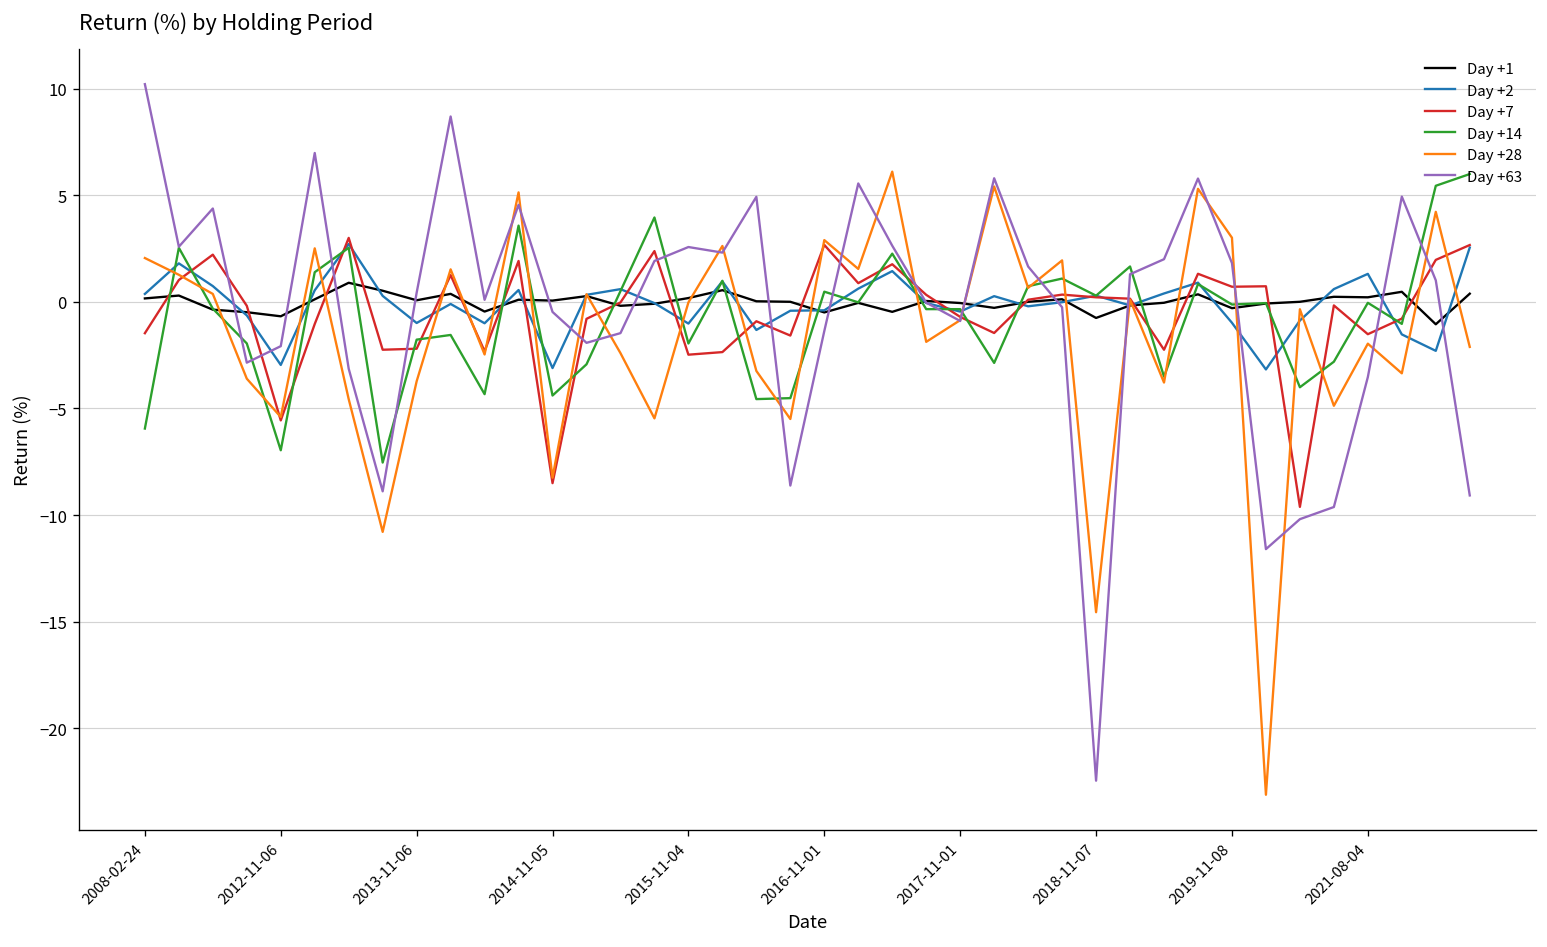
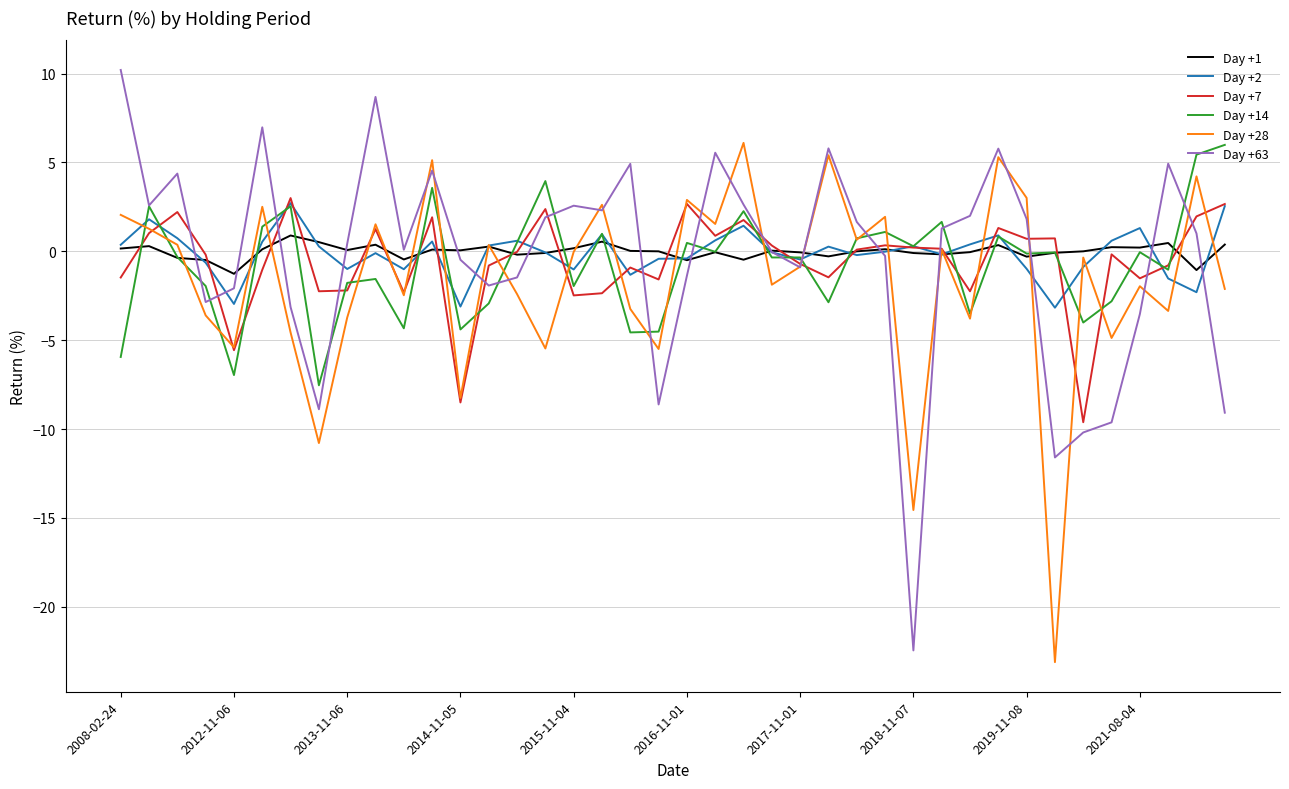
Day +1, 2012-11-06: -0.7 -> -1.3
Day +1, 2018-11-07: -0.8 -> -0.1
